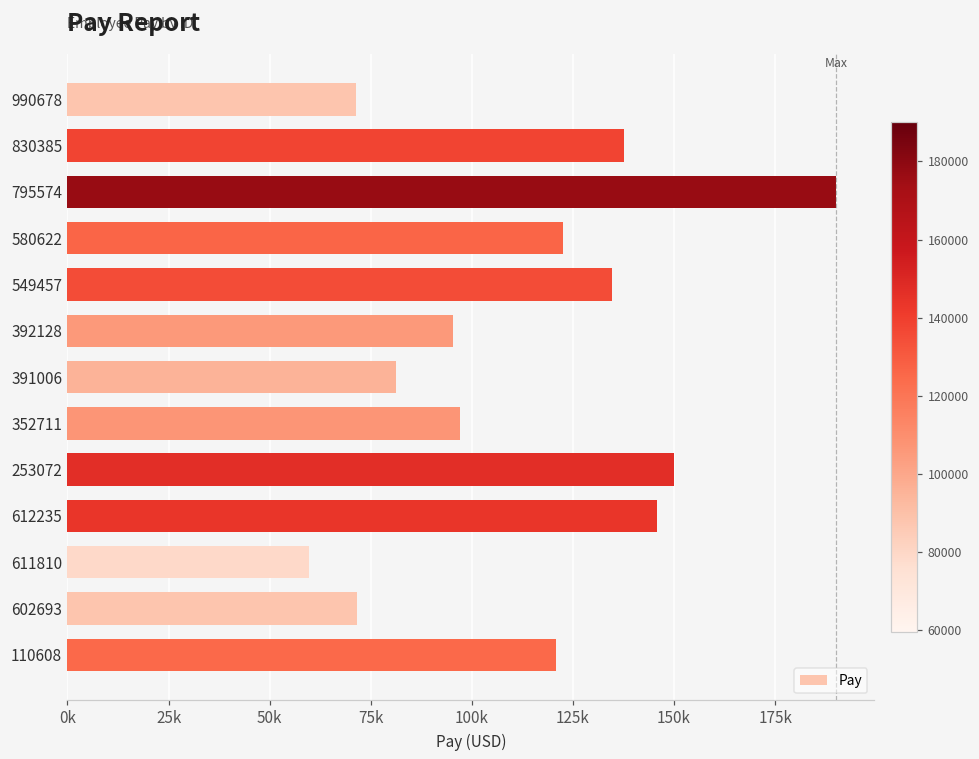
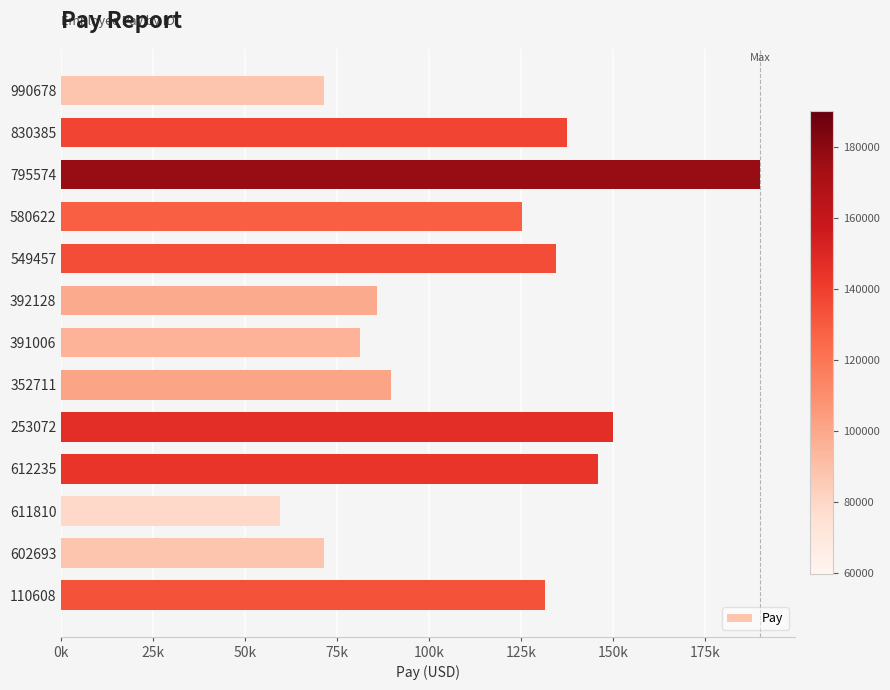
580622: 123000 -> 125000
392128: 95000 -> 86000
352711: 97000 -> 90000
110608: 121000 -> 132000
